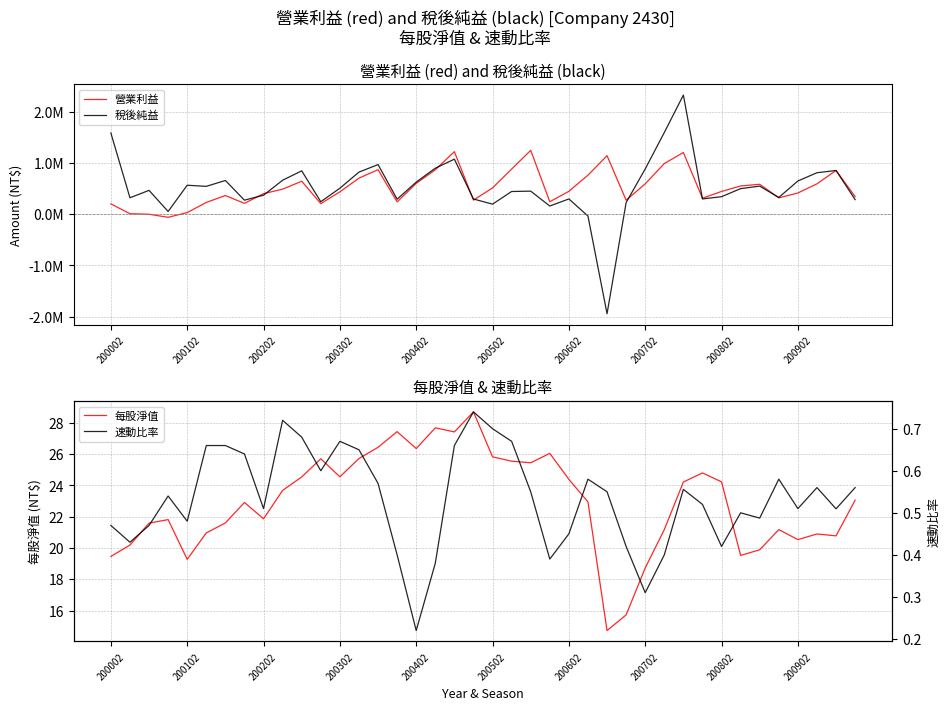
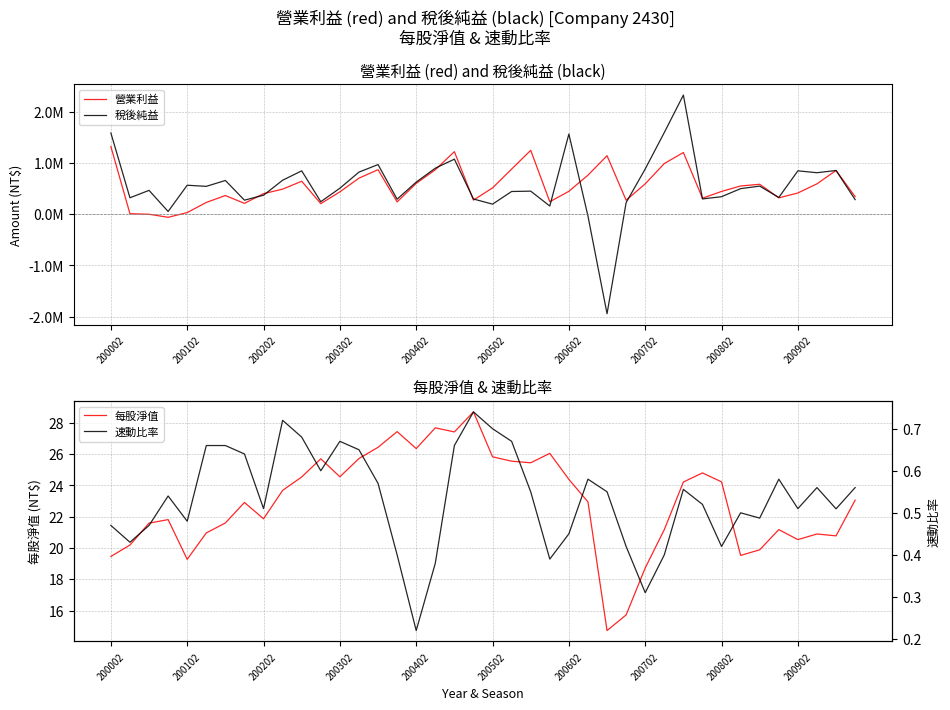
營業利益 (red) and 稅後純益 (black), 營業利益, 200002: 200000 -> 1300000
營業利益 (red) and 稅後純益 (black), 稅後純益, 200602: 300000 -> 1600000
營業利益 (red) and 稅後純益 (black), 稅後純益, 200902: 700000 -> 900000
